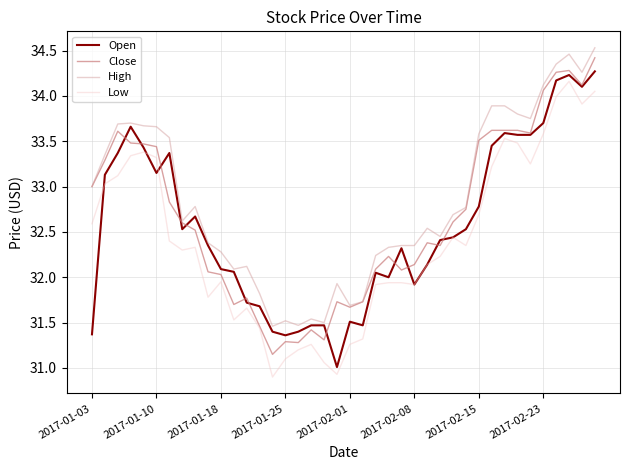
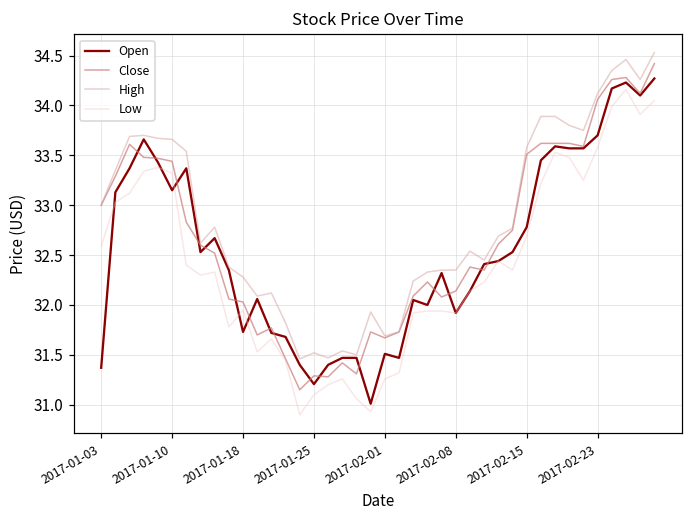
Open, 2017-01-18: 32.1 -> 31.7
Open, 2017-01-25: 31.4 -> 31.2
